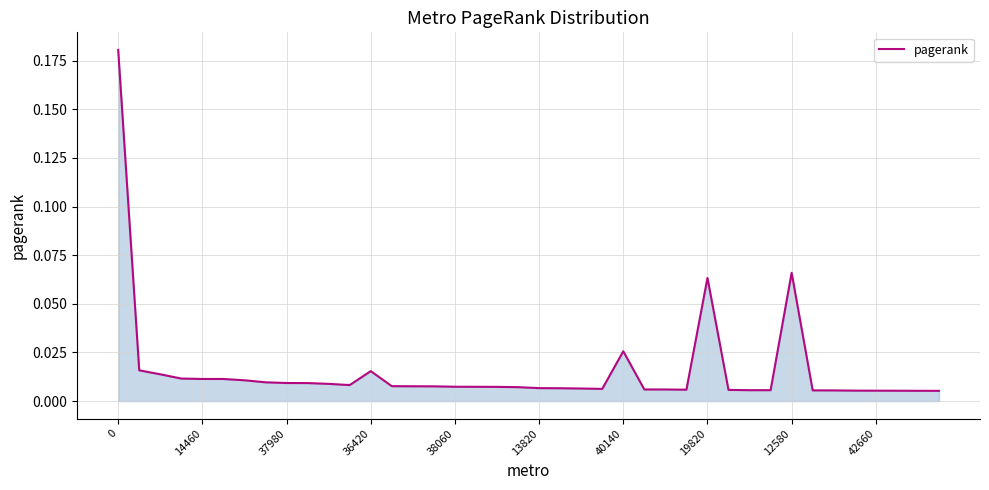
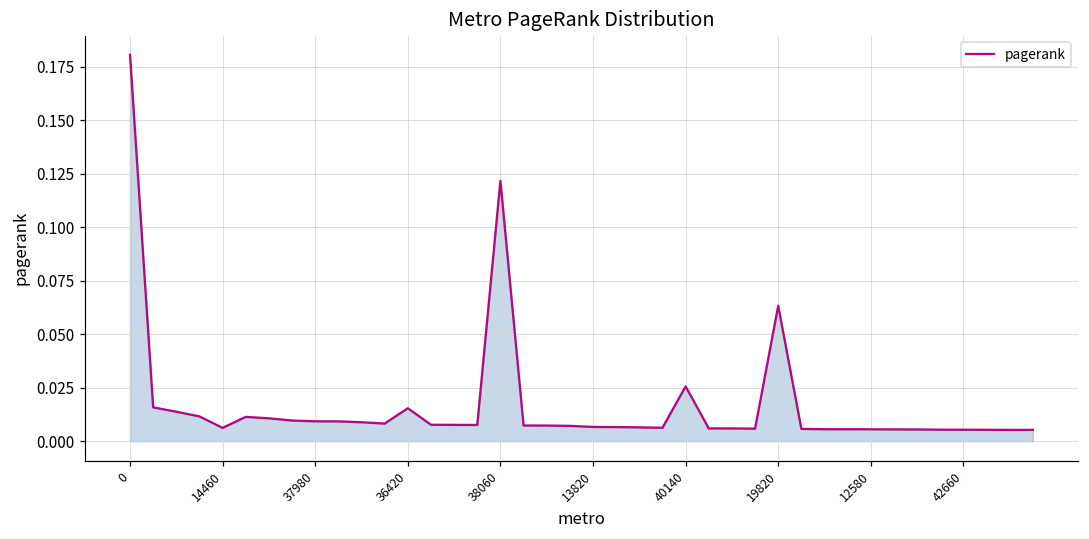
14460: 0.011 -> 0.006
38060: 0.007 -> 0.122
12580: 0.066 -> 0.006
